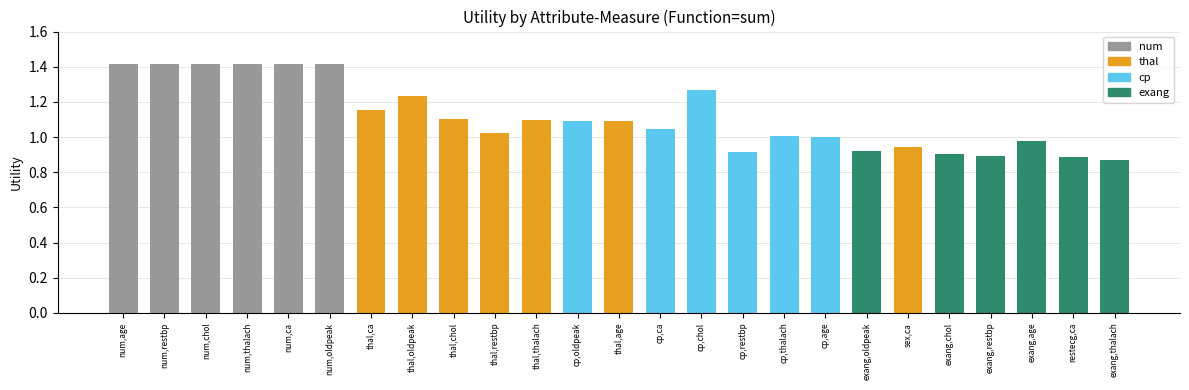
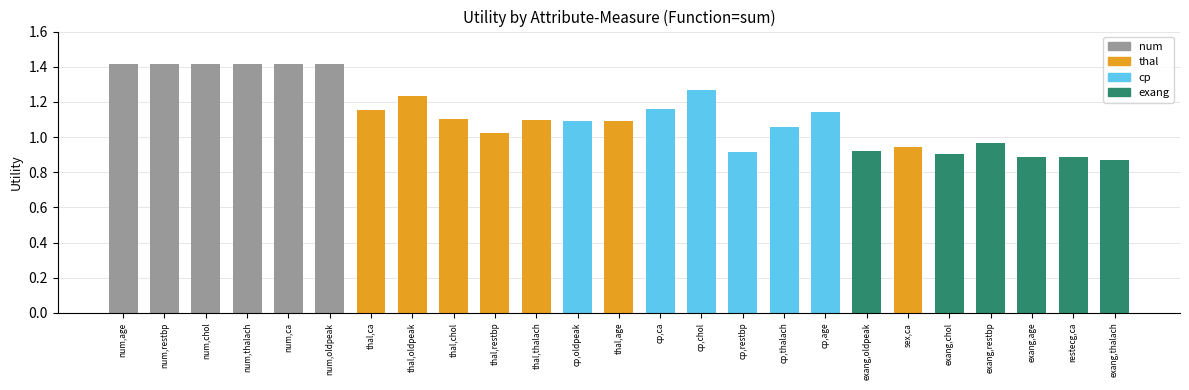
cp,ca: 1.05 -> 1.16
cp,thalach: 1.01 -> 1.06
cp,age: 1.00 -> 1.14
exang,restbp: 0.89 -> 0.97
exang,age: 0.98 -> 0.89
